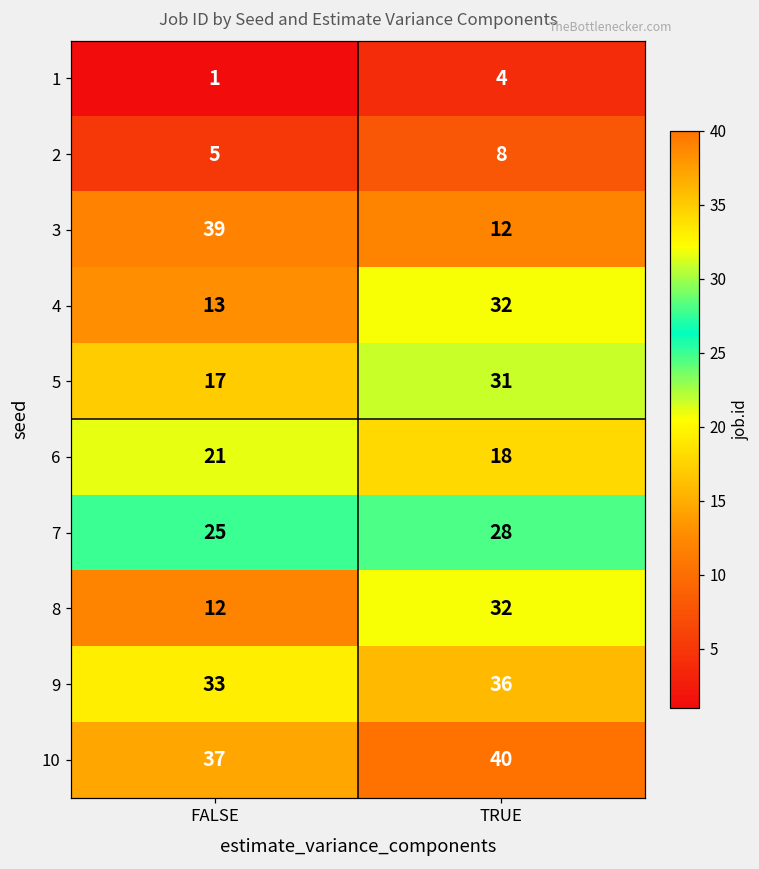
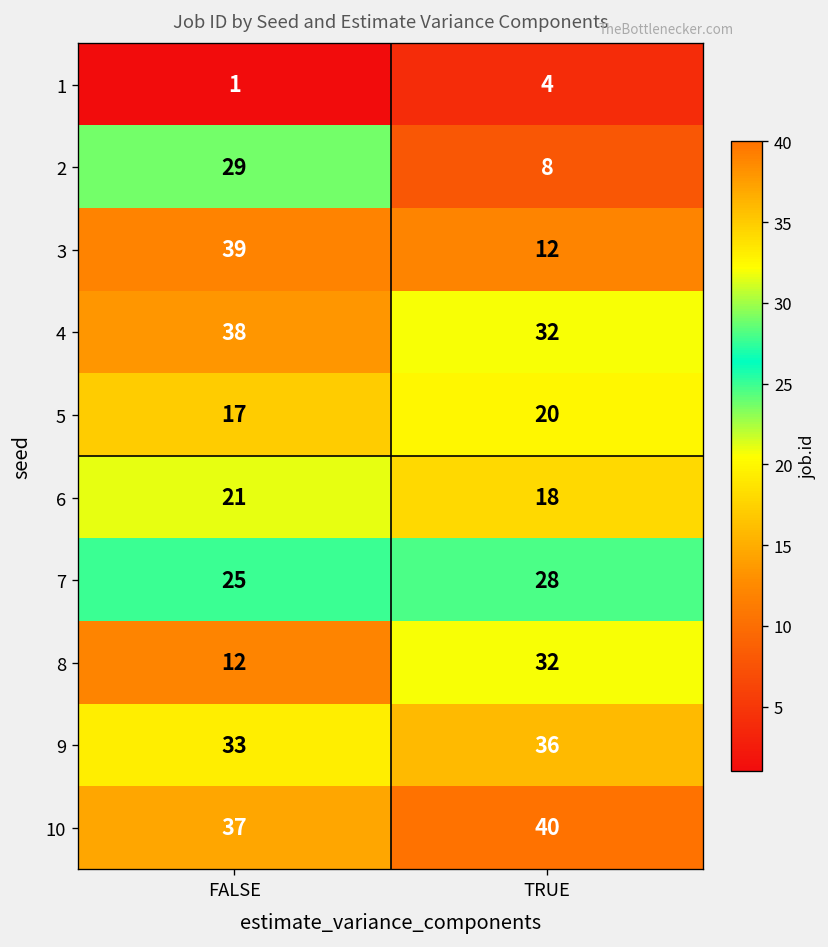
2, FALSE: 5 -> 29
4, FALSE: 13 -> 38
5, TRUE: 31 -> 20
